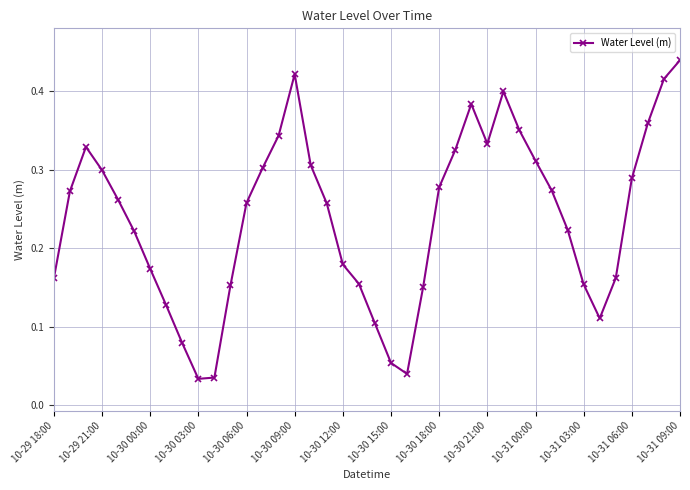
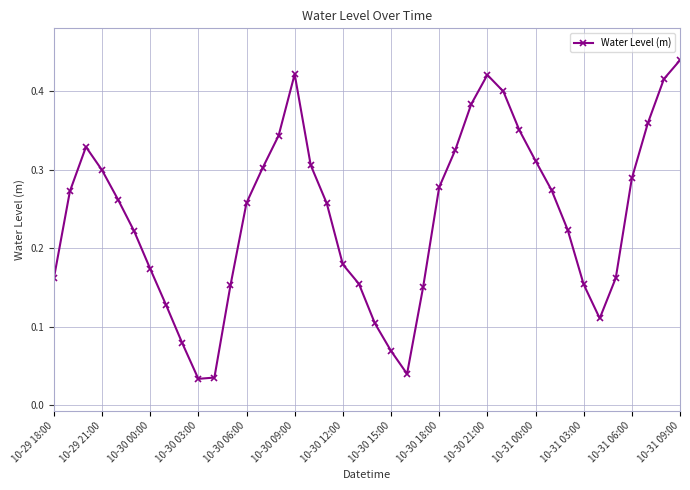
10-30 15:00: 0.05 -> 0.07
10-30 21:00: 0.33 -> 0.42
